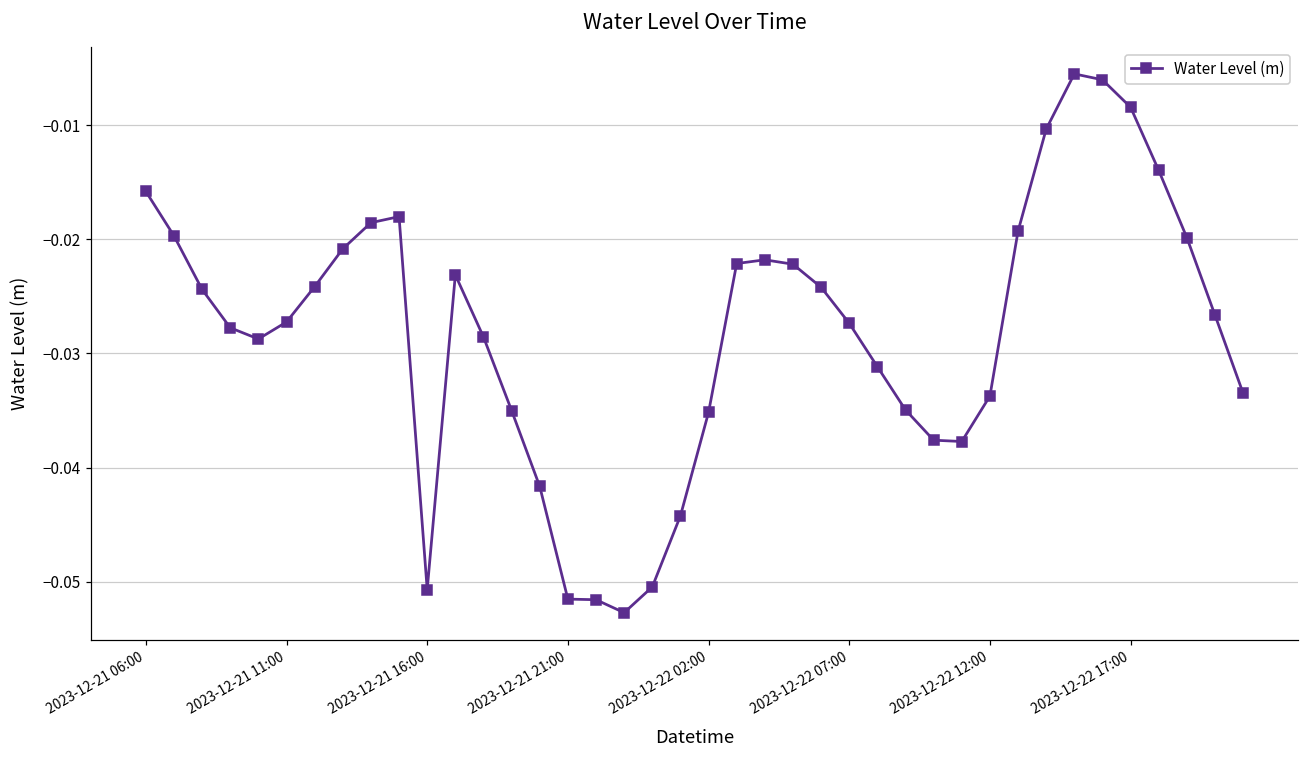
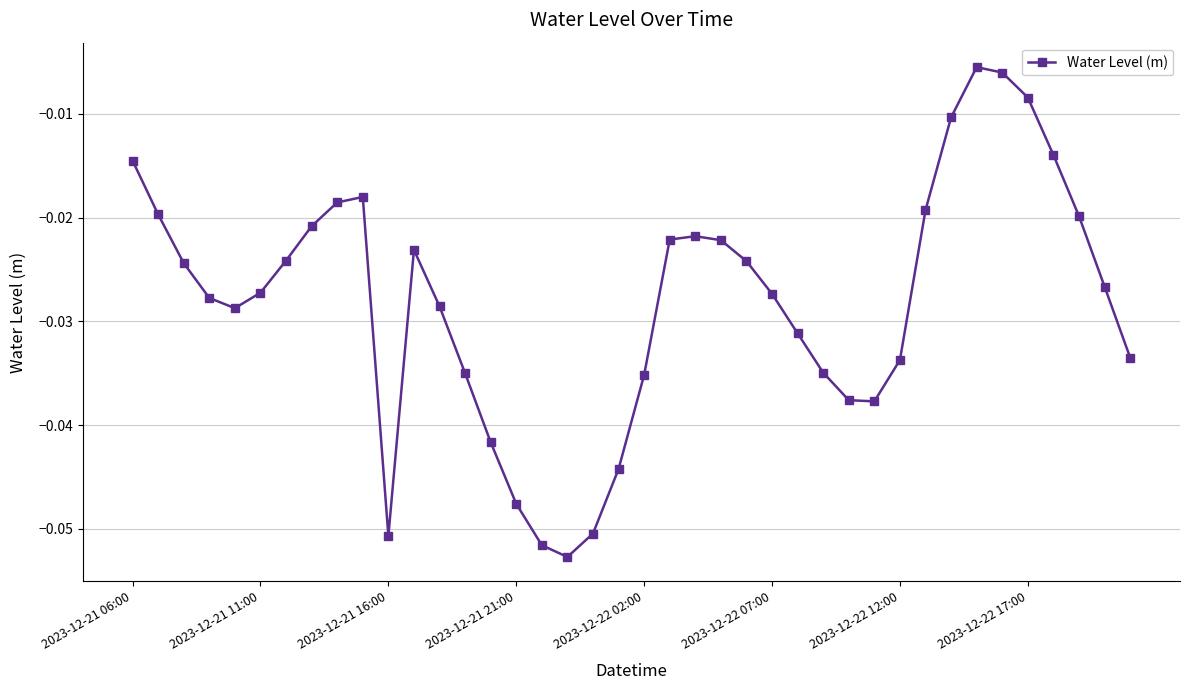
2023-12-21 06:00: -0.0158 -> -0.0145
2023-12-21 21:00: -0.0515 -> -0.0476
